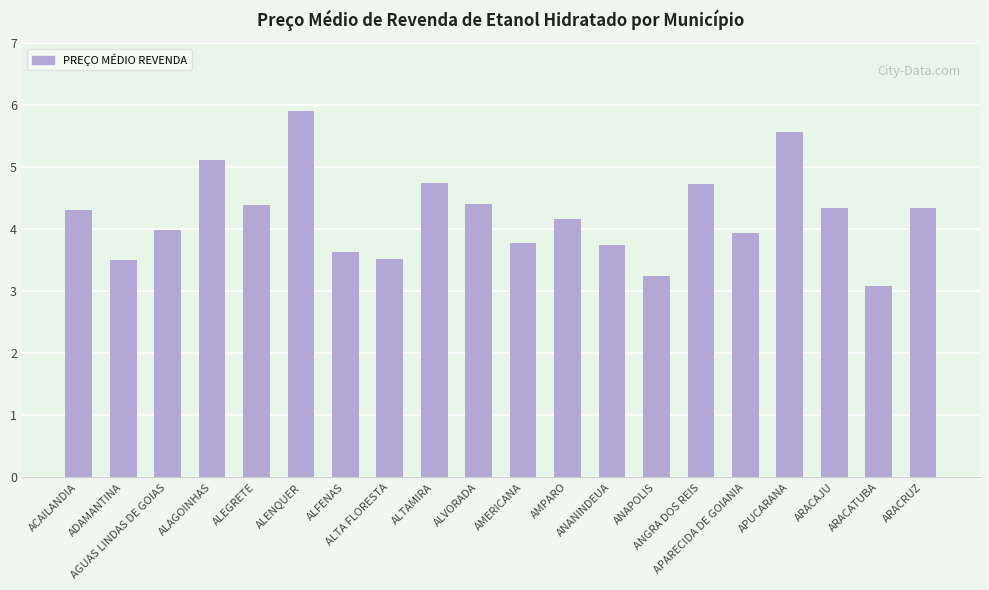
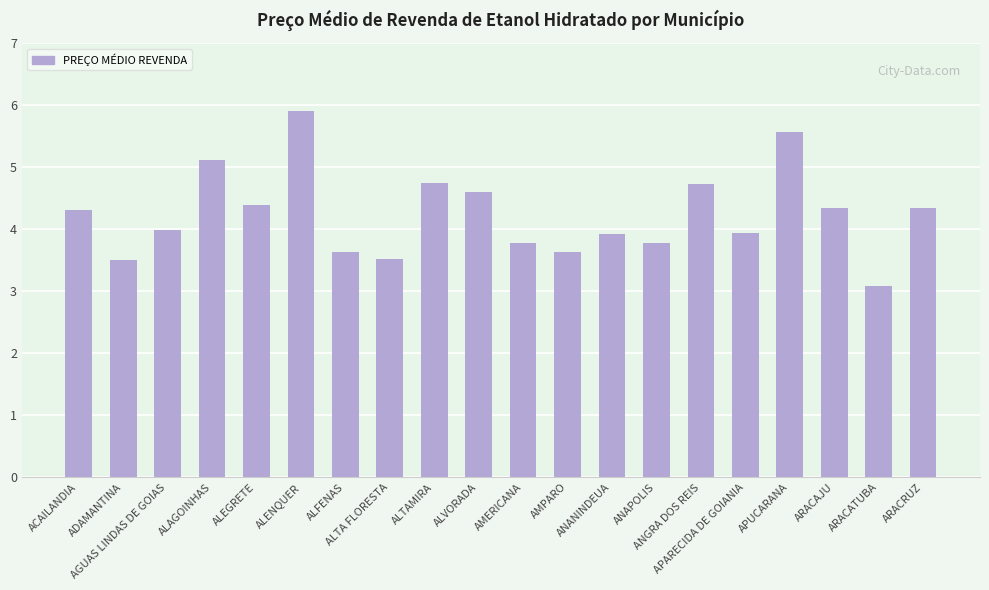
ALVORADA: 4.4 -> 4.6
AMPARO: 4.2 -> 3.6
ANANINDEUA: 3.7 -> 3.9
ANAPOLIS: 3.3 -> 3.8
